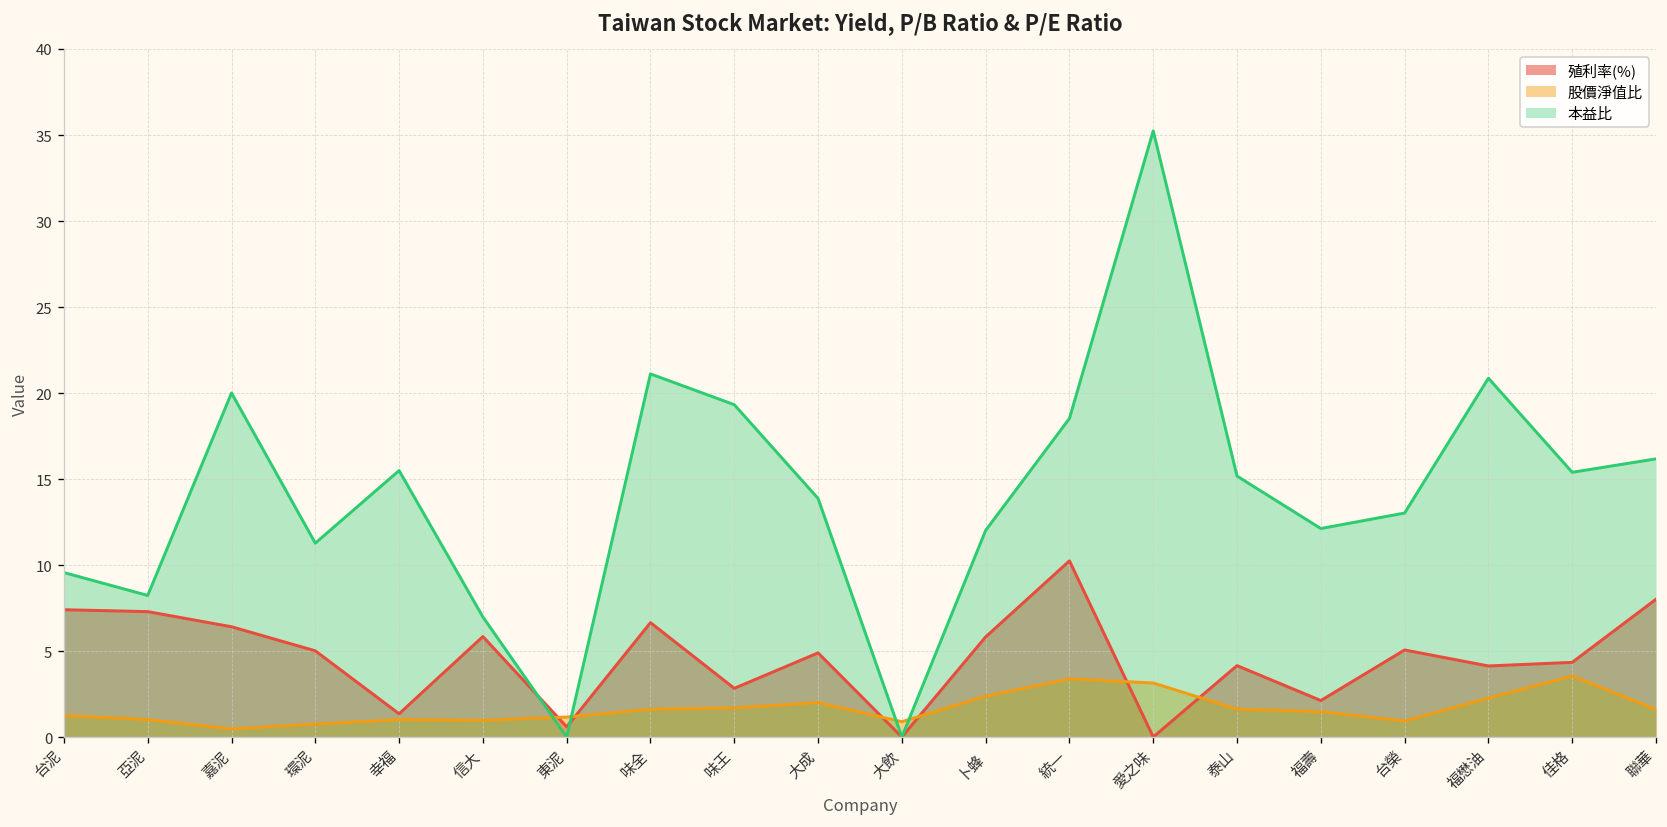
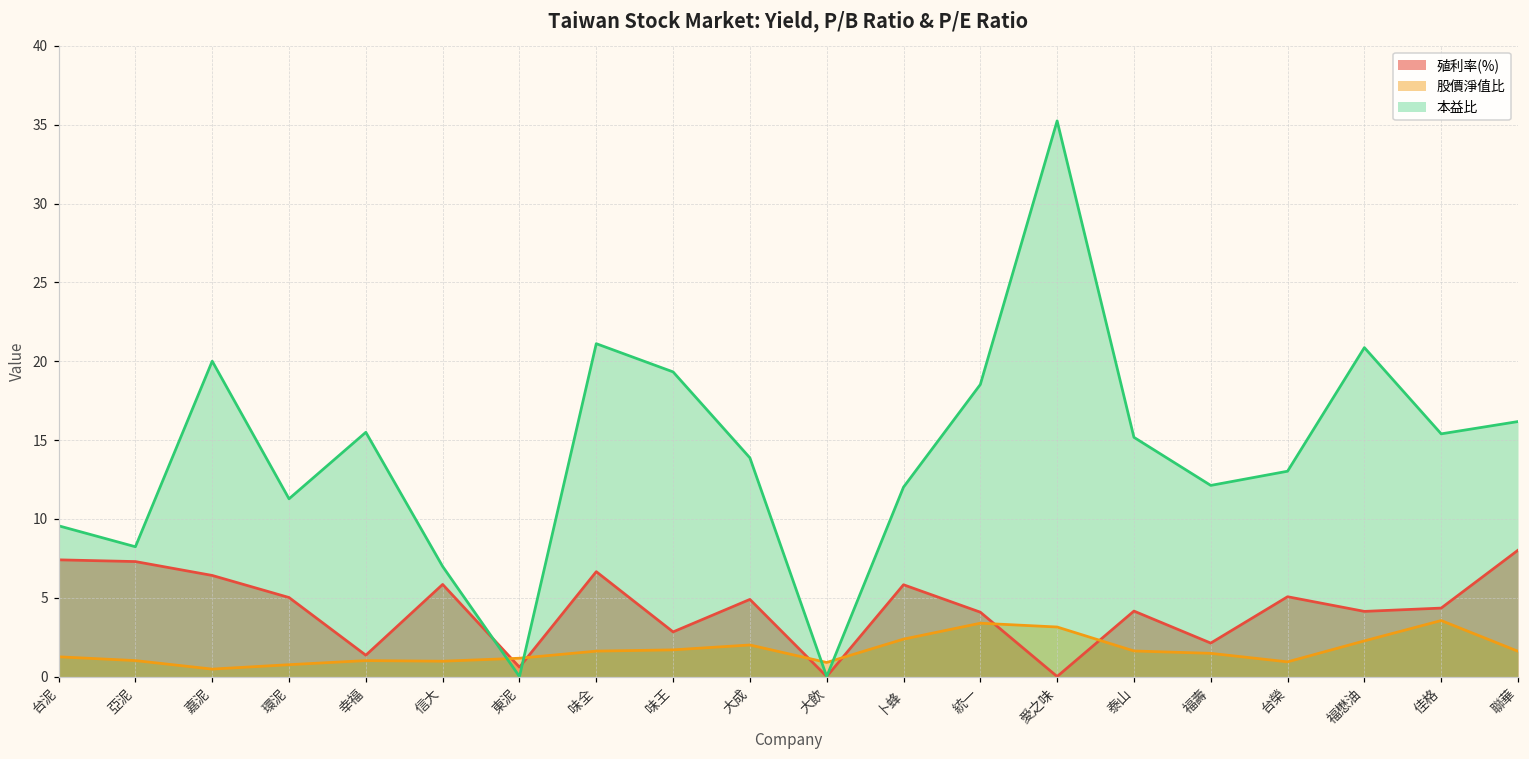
殖利率(%), 統一: 10.2 -> 4.1
